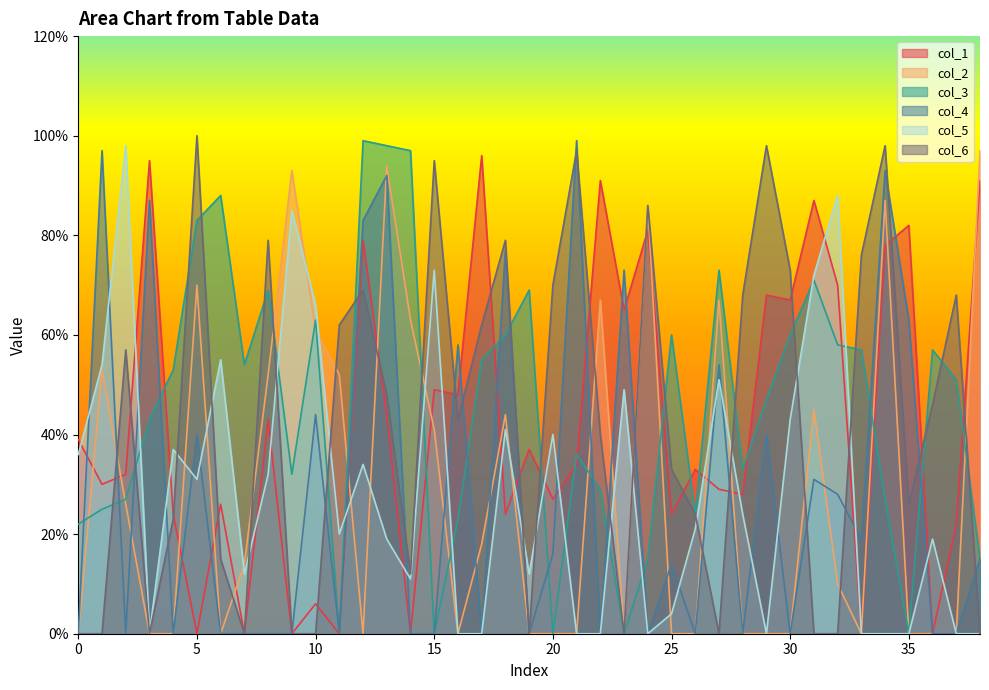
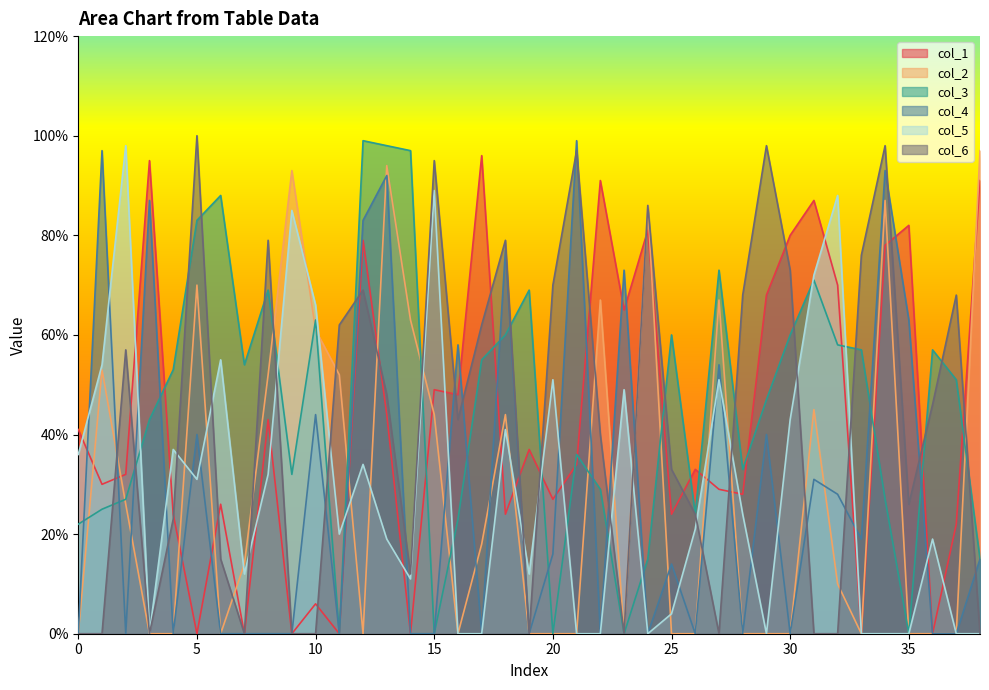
col_1, 0: 39% -> 41%
col_2, 15: 41% -> 44%
col_5, 15: 73% -> 89%
col_5, 20: 40% -> 51%
col_1, 30: 67% -> 80%
